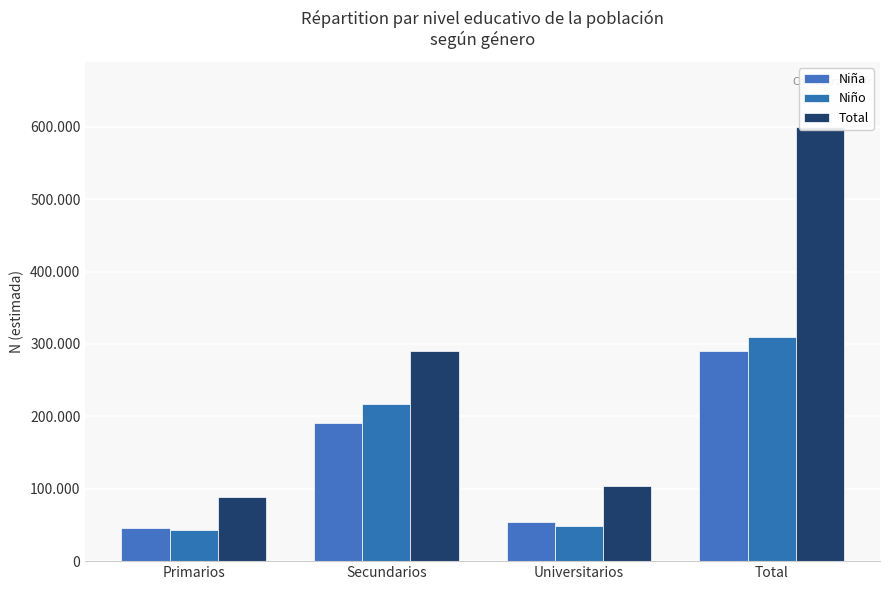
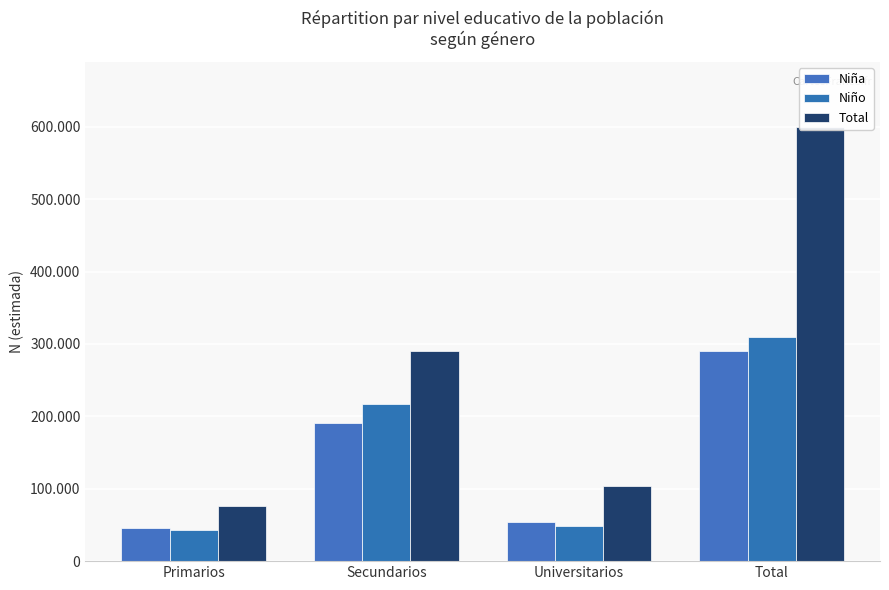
Total, Primarios: 90 -> 80
